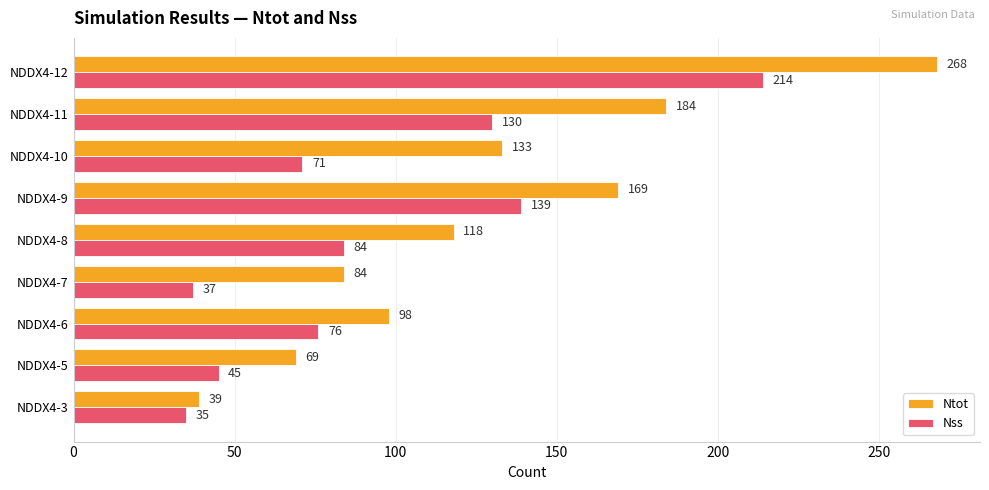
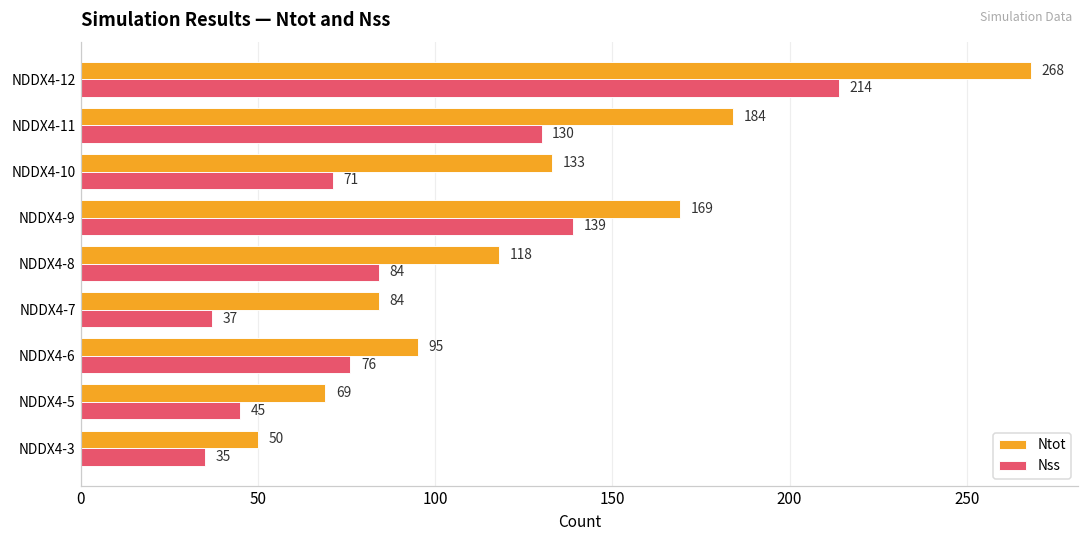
Ntot, NDDX4-6: 98 -> 95
Ntot, NDDX4-3: 39 -> 50
